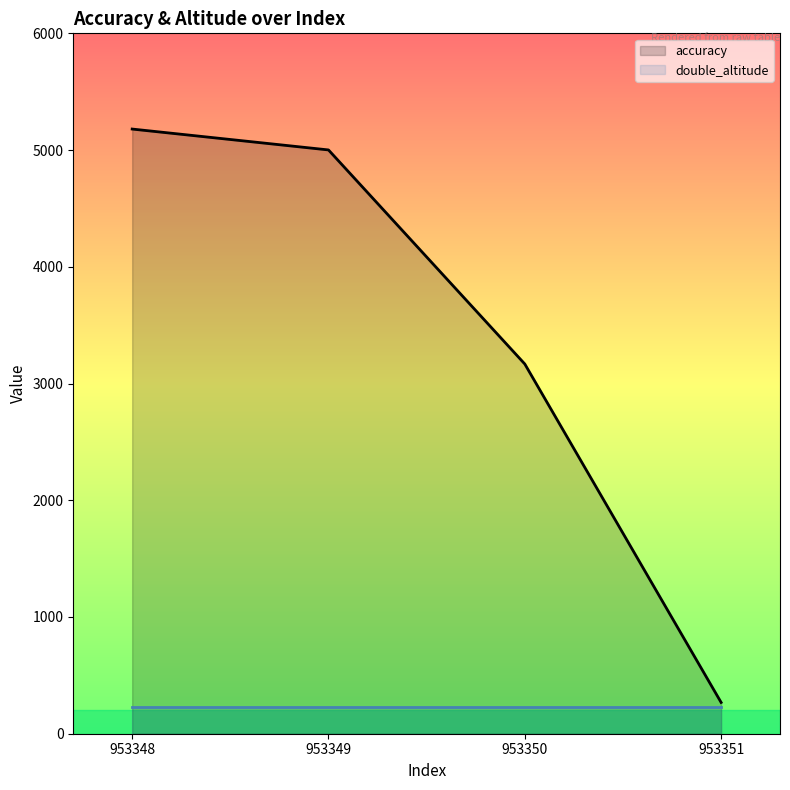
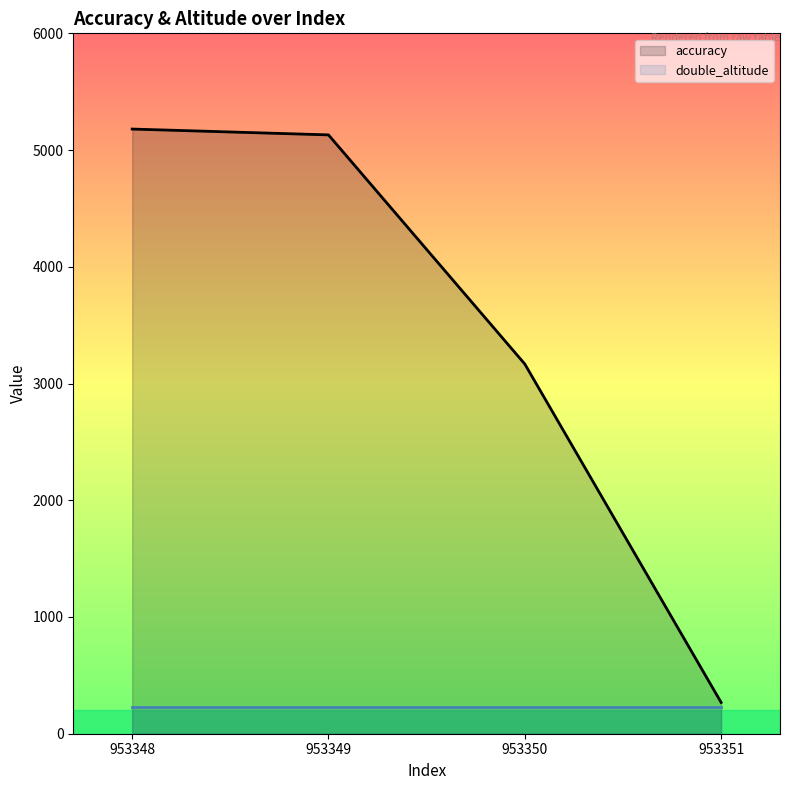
accuracy, 953349: 5000 -> 5130
